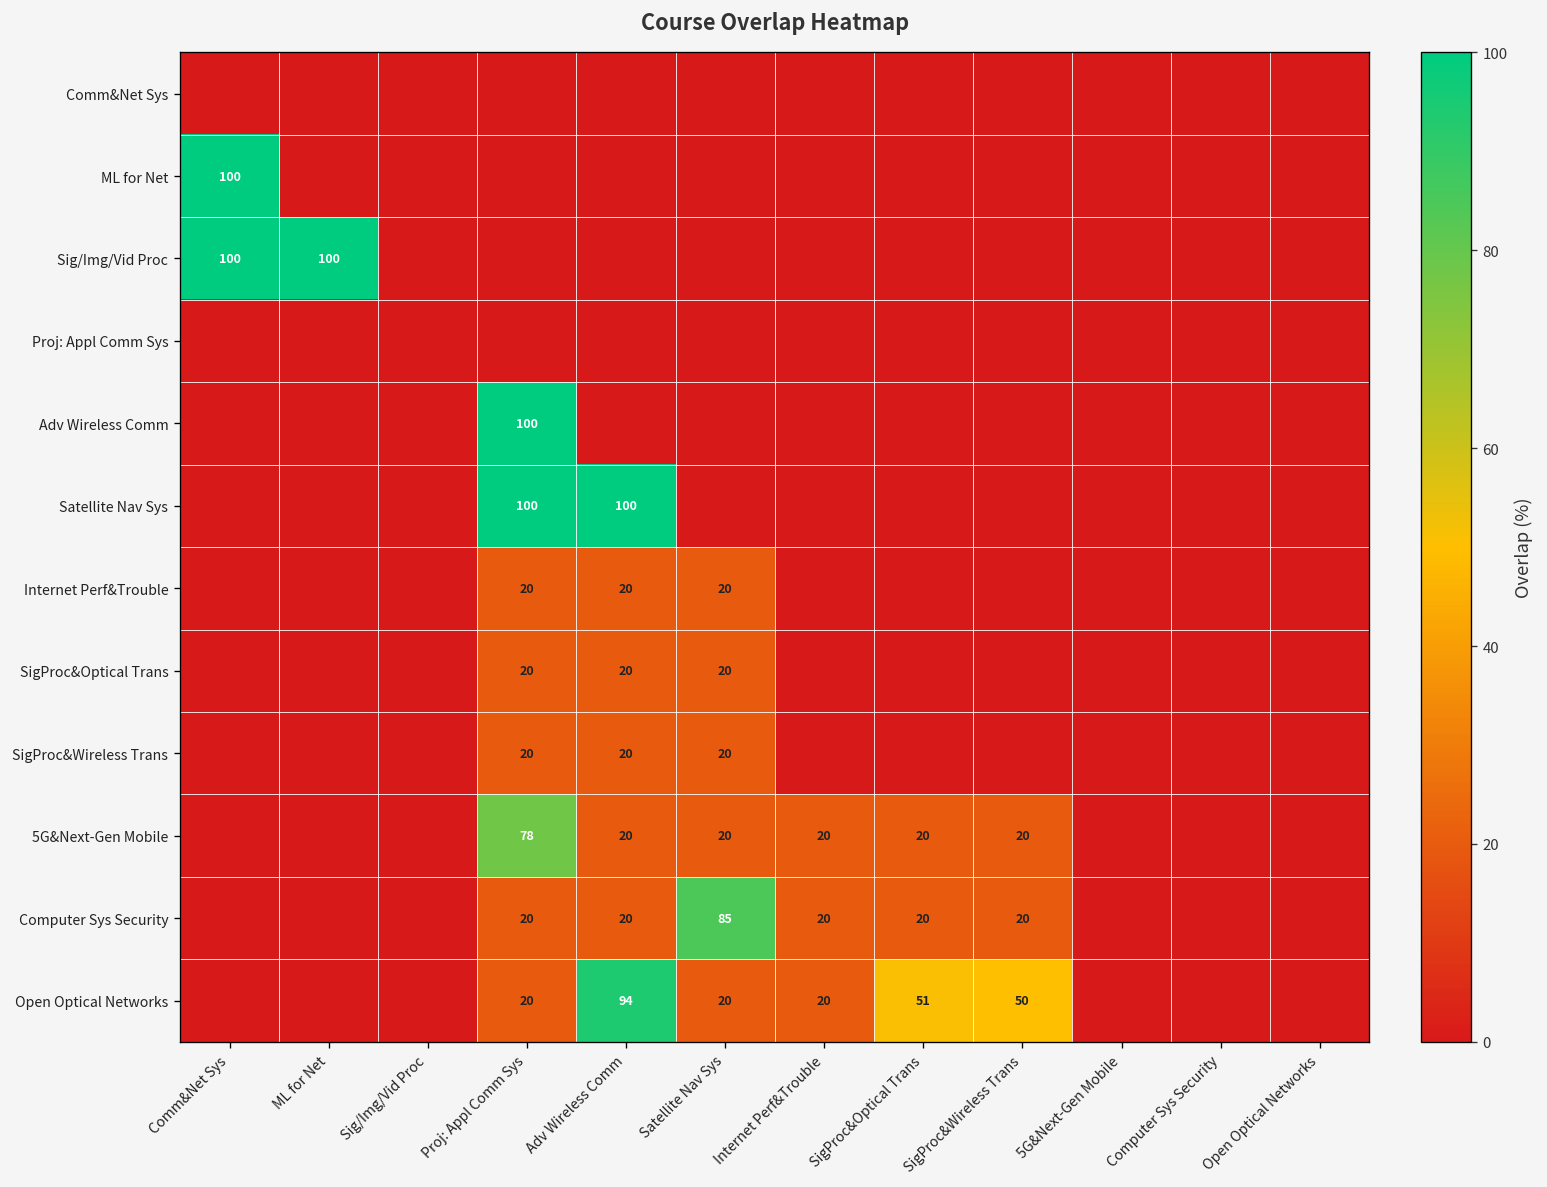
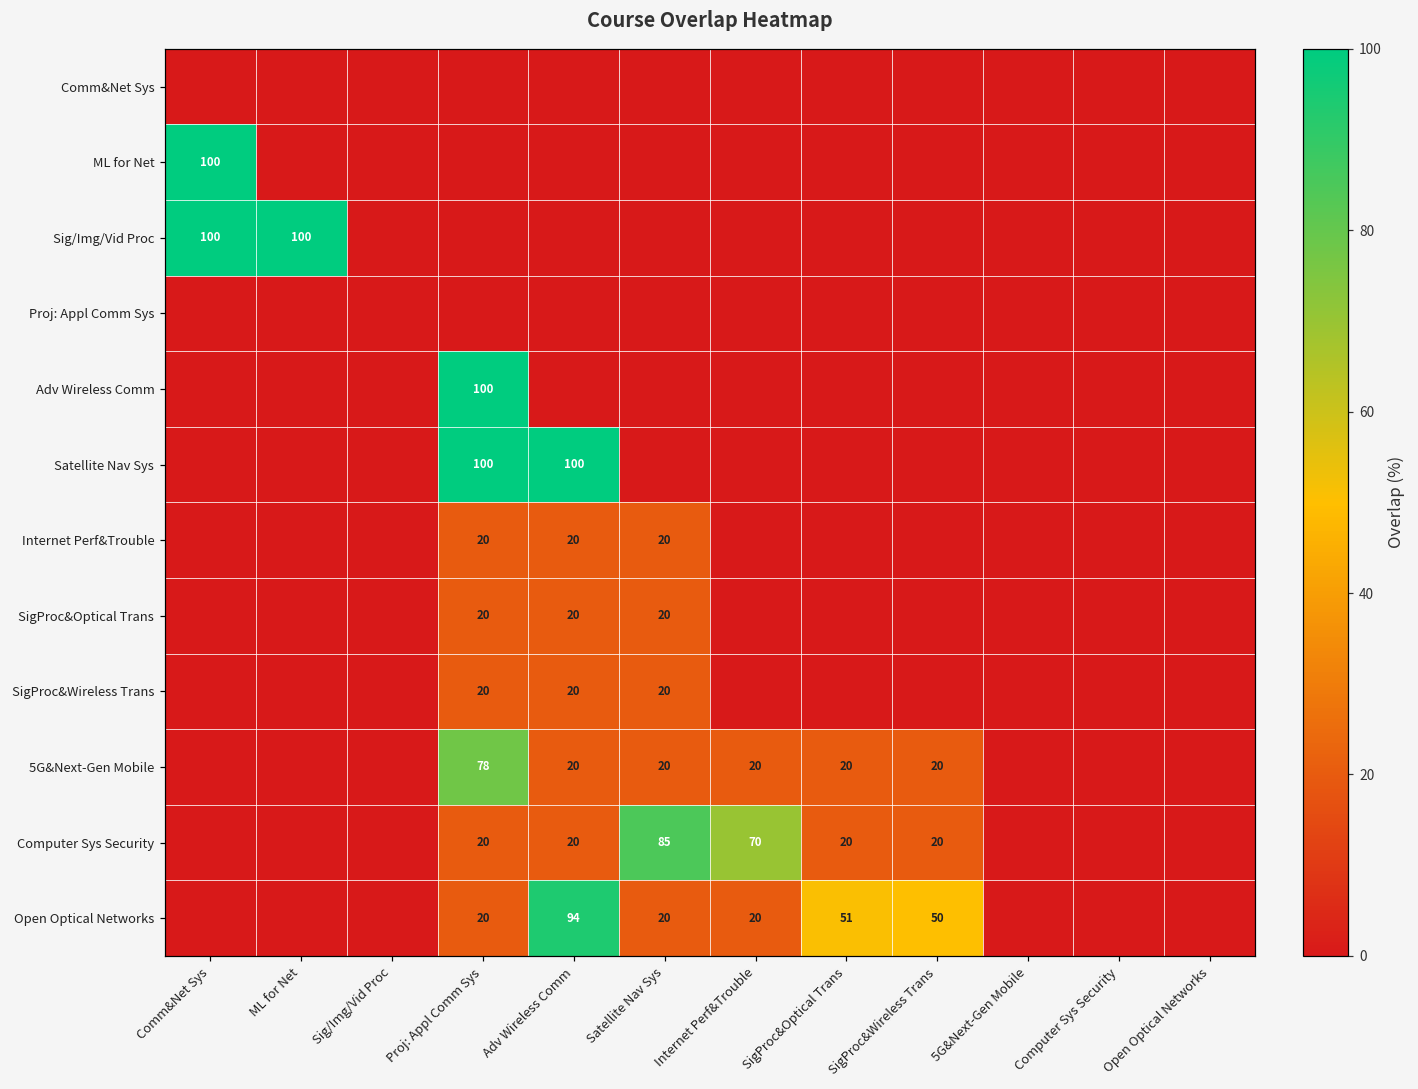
Computer Sys Security, Internet Perf&Trouble: 20 -> 70
